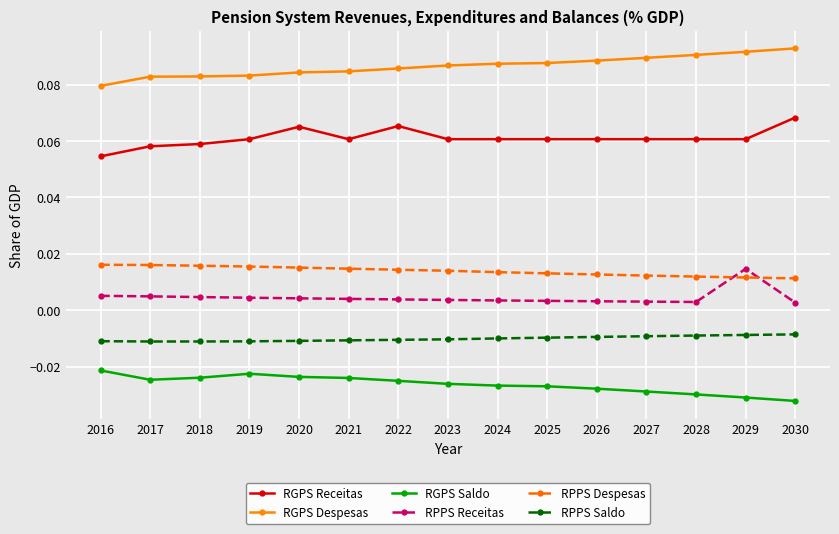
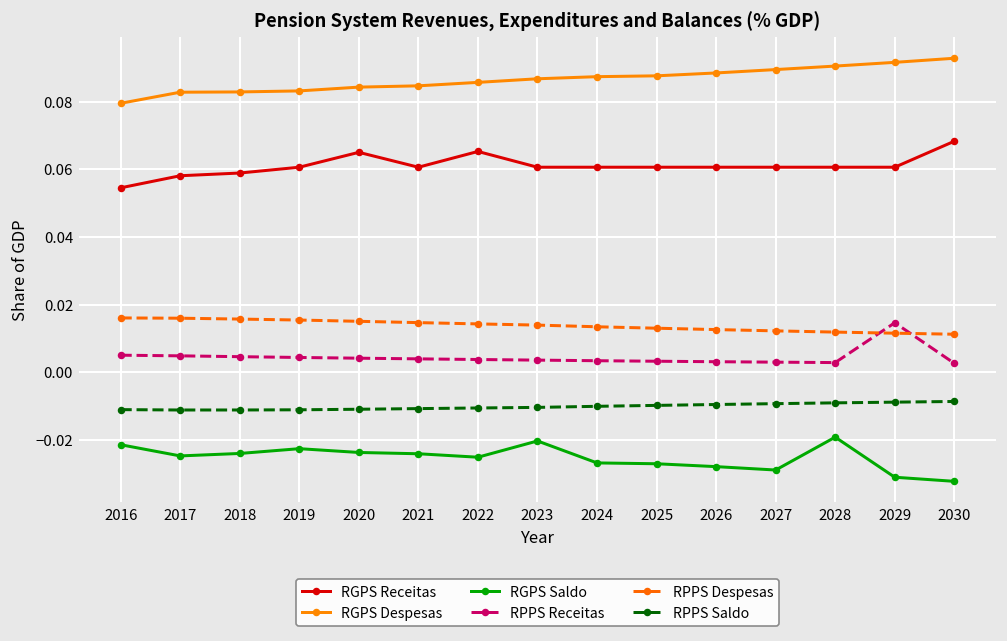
RGPS Saldo, 2023: -0.026 -> -0.020
RGPS Saldo, 2028: -0.030 -> -0.019
